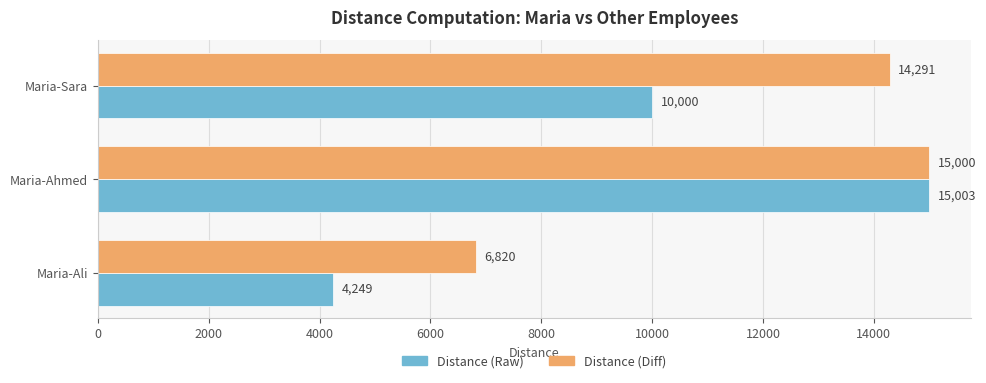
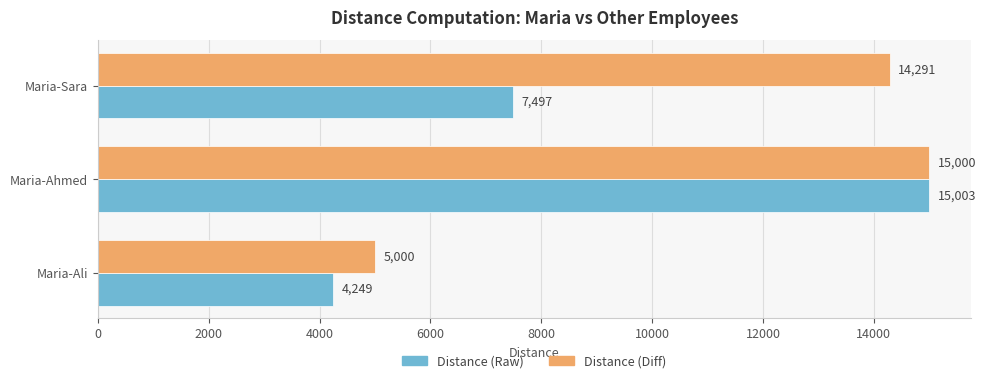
Distance (Raw), Maria-Sara: 10,000 -> 7,497
Distance (Diff), Maria-Ali: 6,820 -> 5,000
